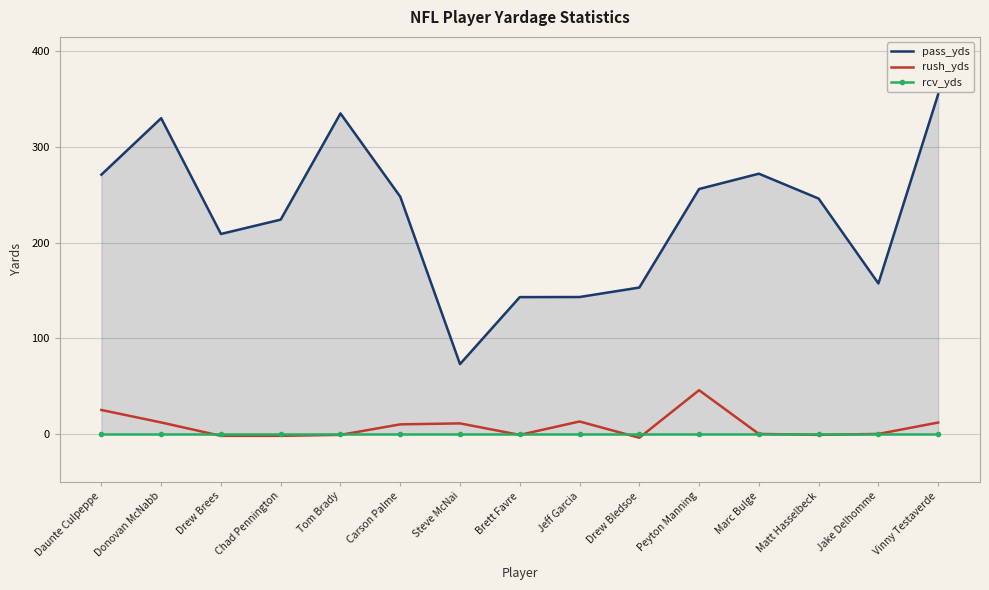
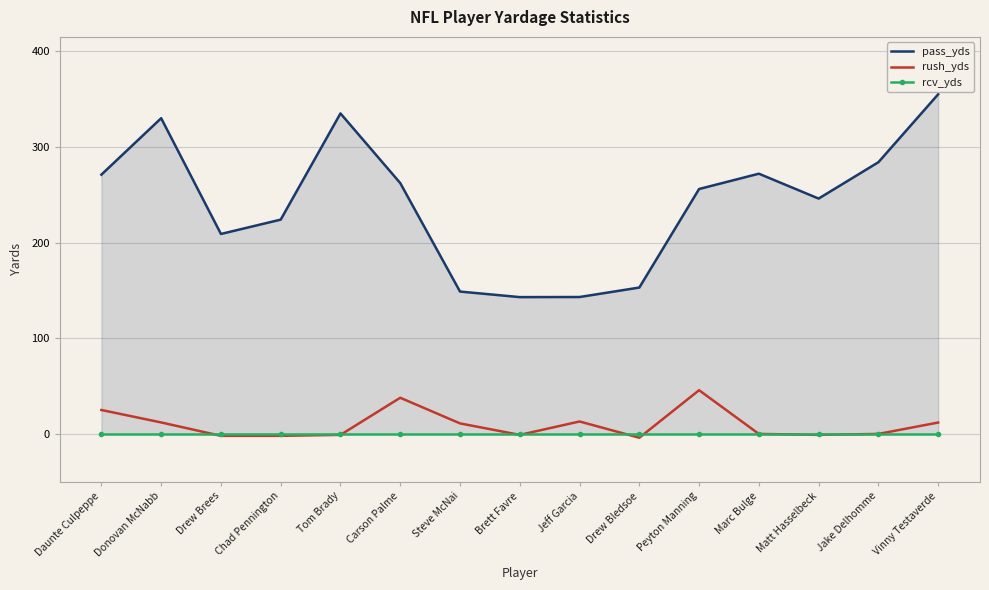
pass_yds, Carson Palme: 250 -> 260
rush_yds, Carson Palme: 10 -> 40
pass_yds, Steve McNai: 70 -> 150
pass_yds, Jake Delhomme: 160 -> 280
